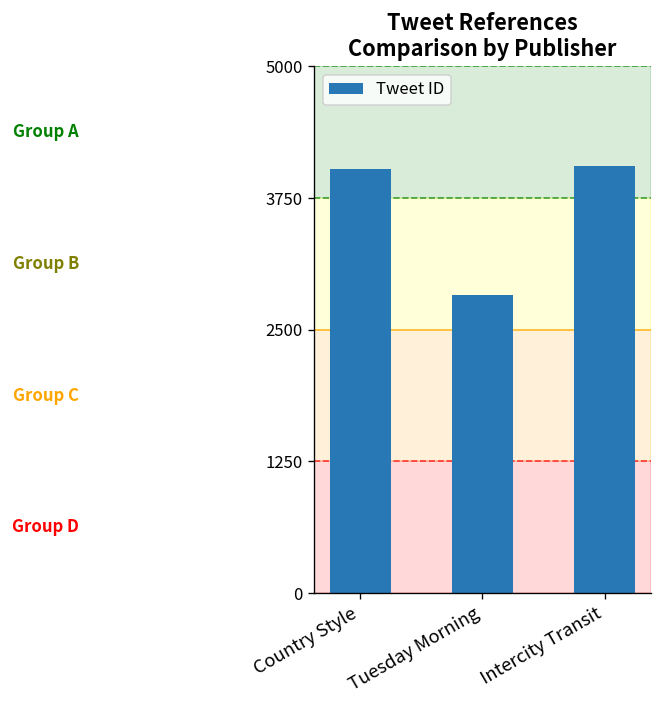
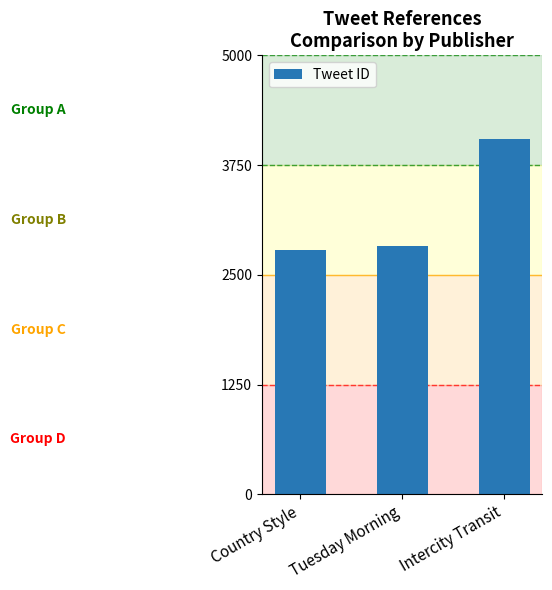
Country Style: 4000 -> 2800
